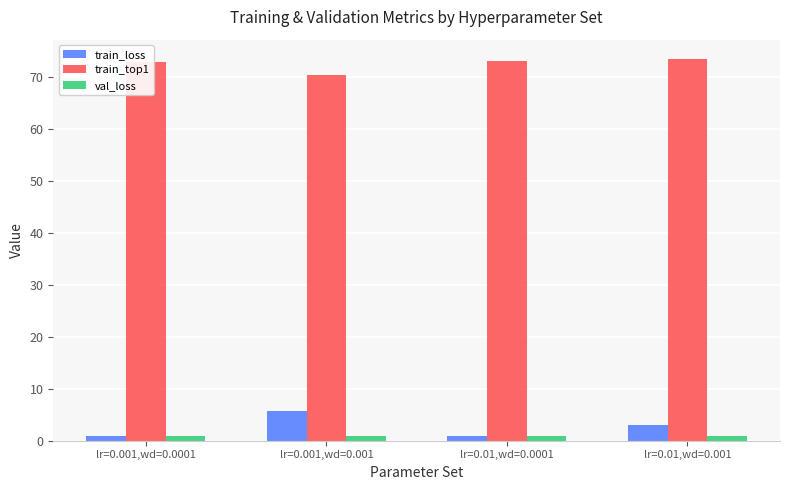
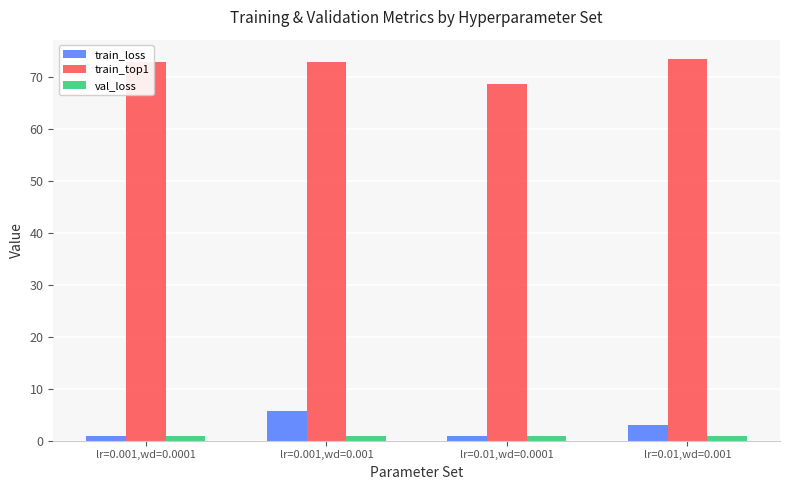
train_top1, lr=0.001,wd=0.001: 70 -> 73
train_top1, lr=0.01,wd=0.0001: 73 -> 69
